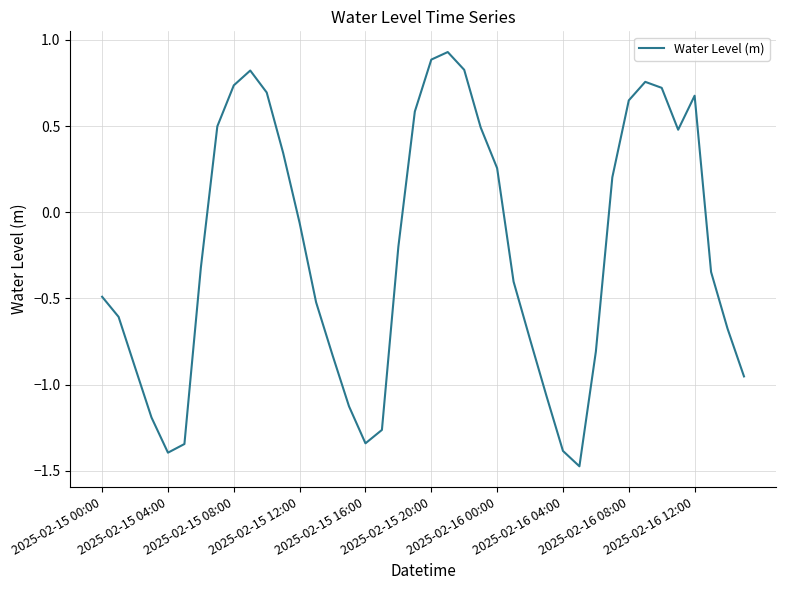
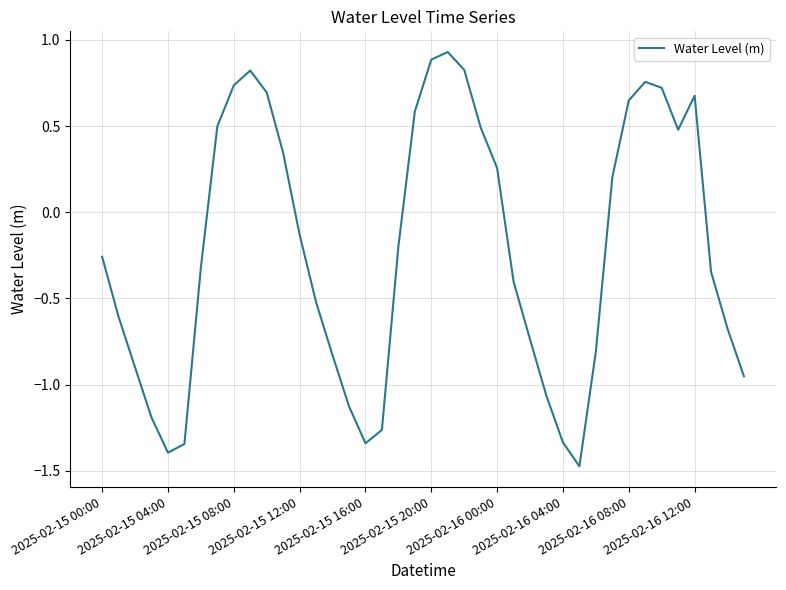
2025-02-15 00:00: -0.49 -> -0.26
2025-02-15 12:00: -0.06 -> -0.13
2025-02-16 04:00: -1.39 -> -1.34
